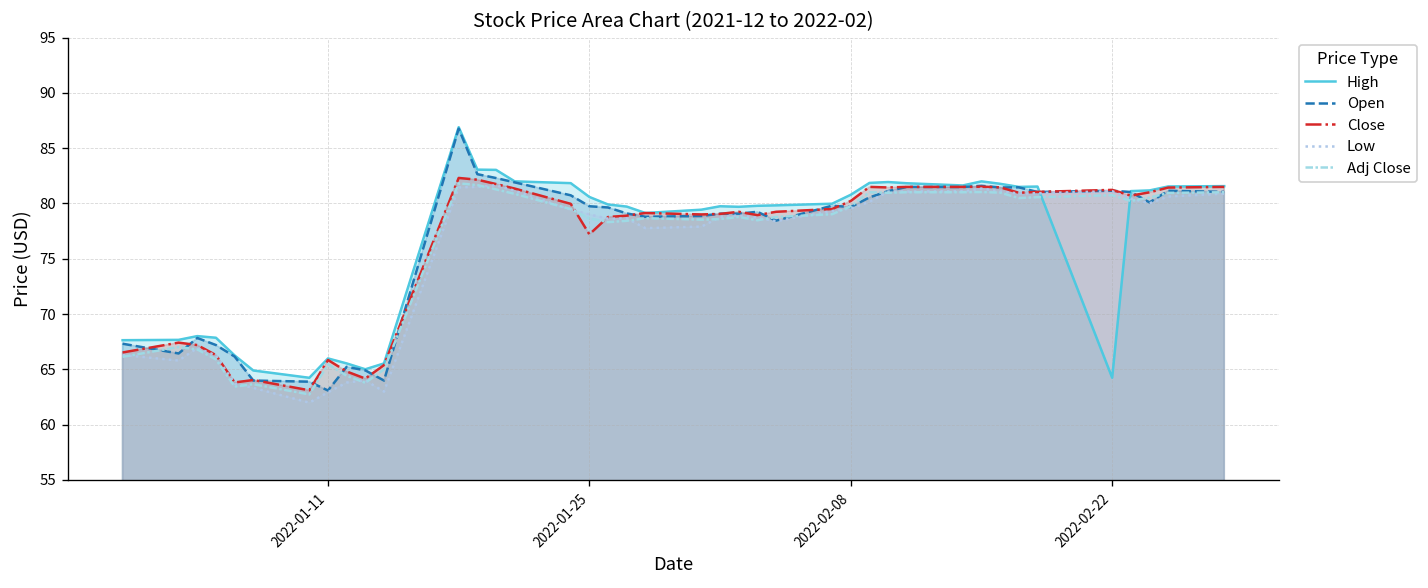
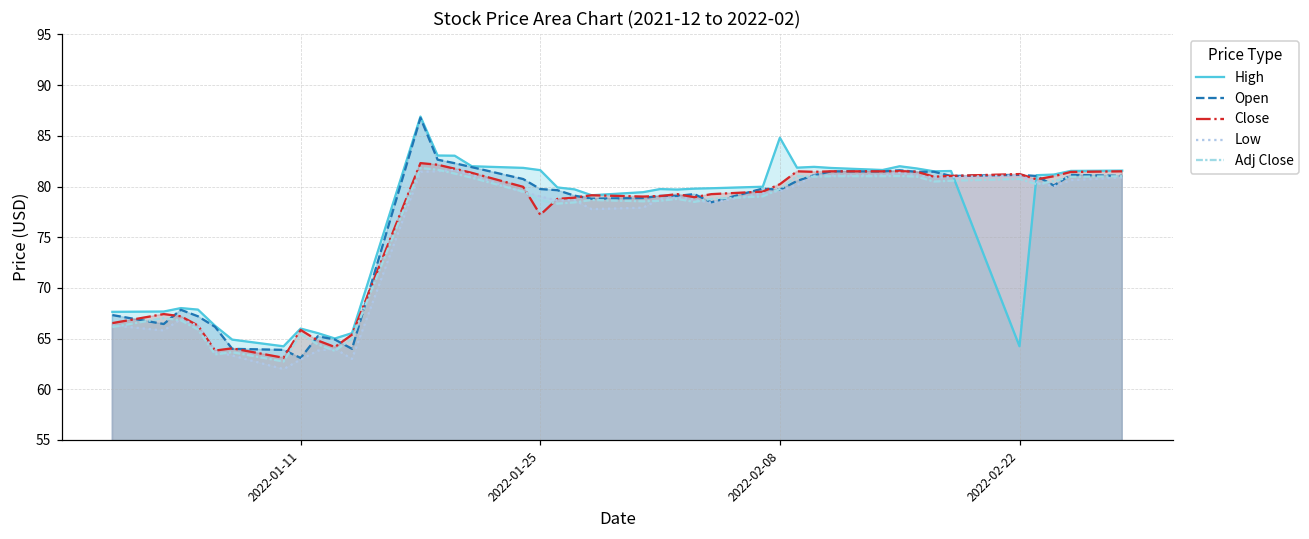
High, 2022-01-25: 81 -> 82
High, 2022-02-08: 81 -> 85
